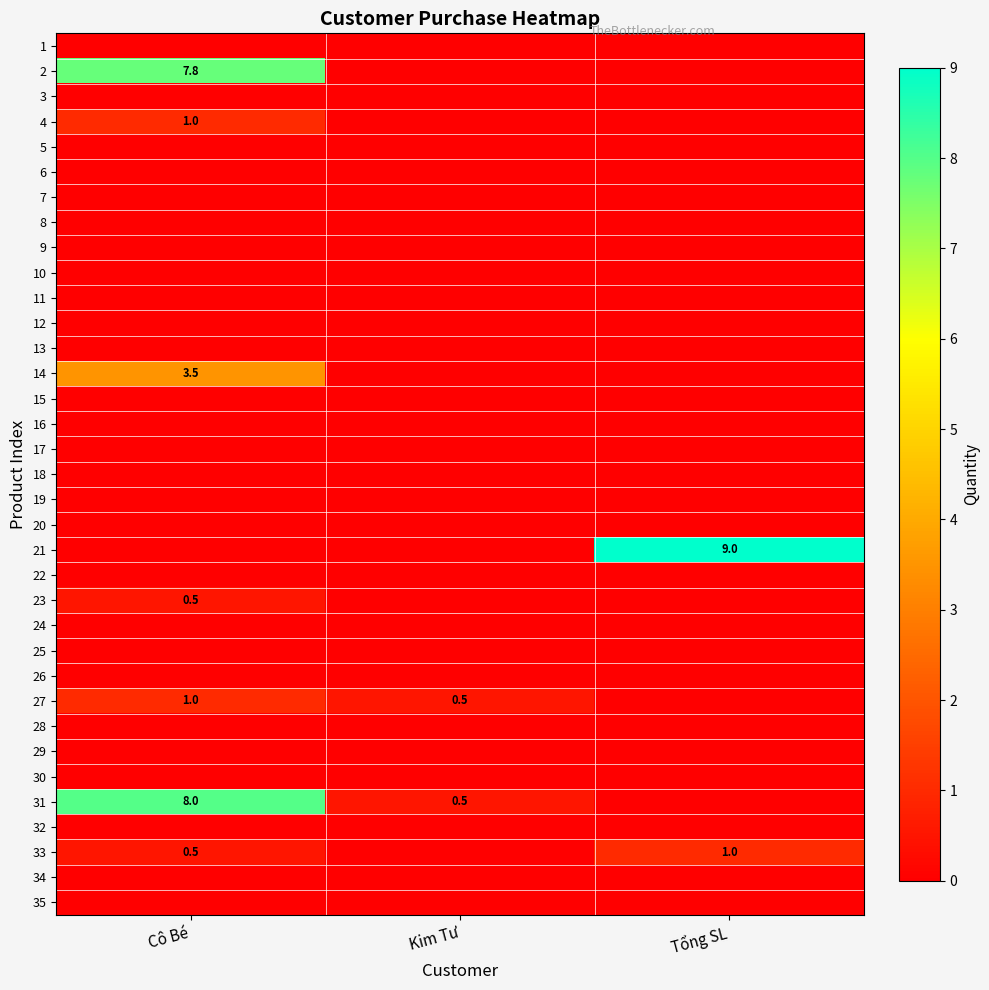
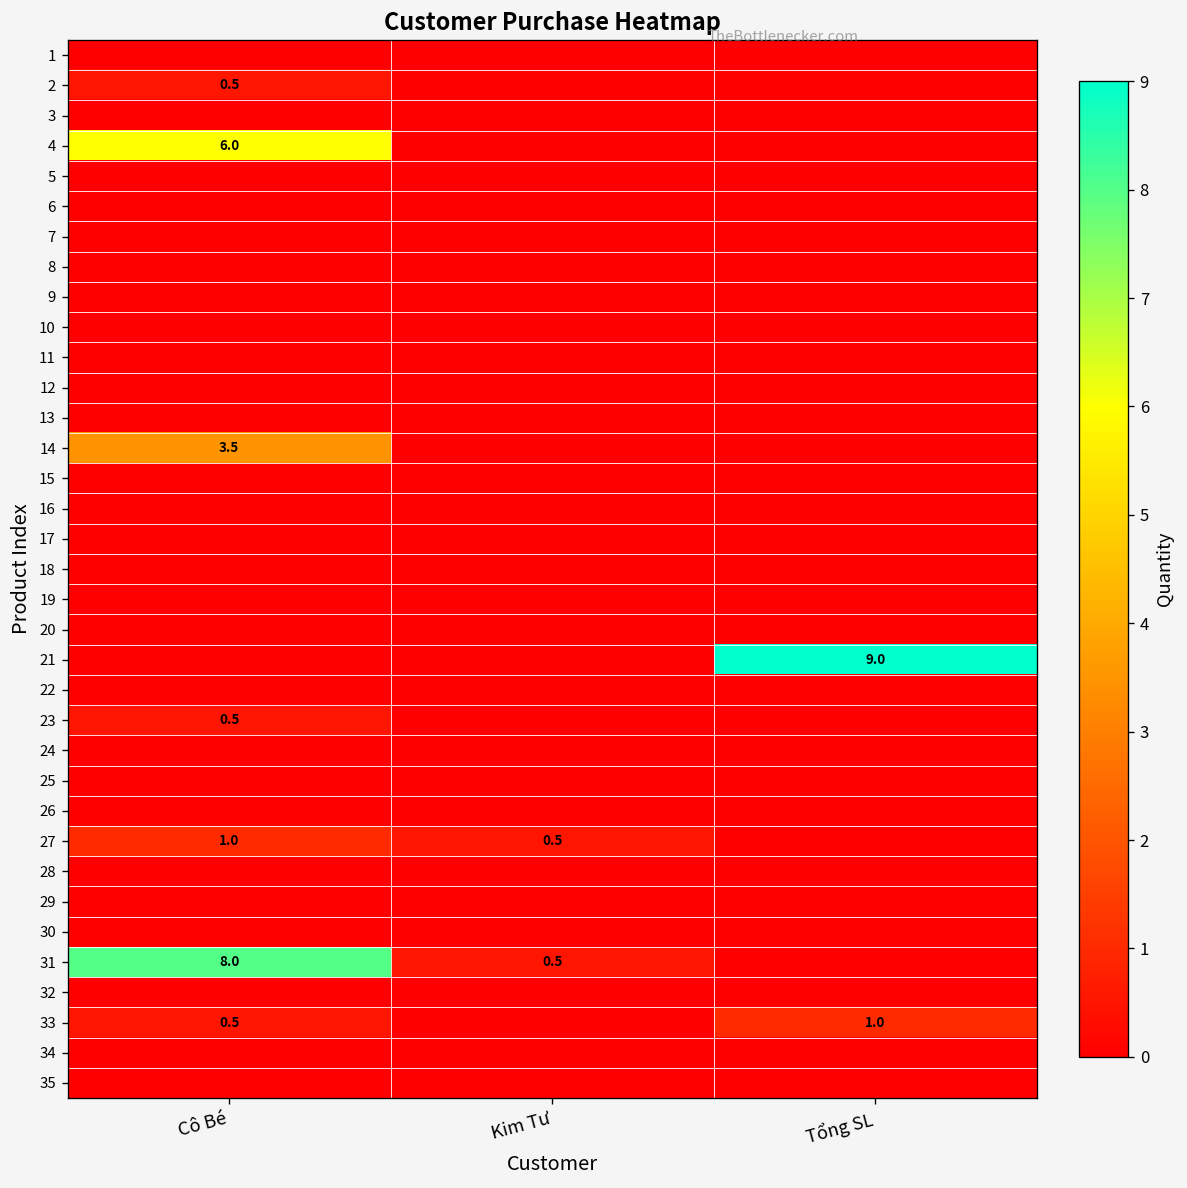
2, Cô Bé: 7.8 -> 0.5
4, Cô Bé: 1.0 -> 6.0
